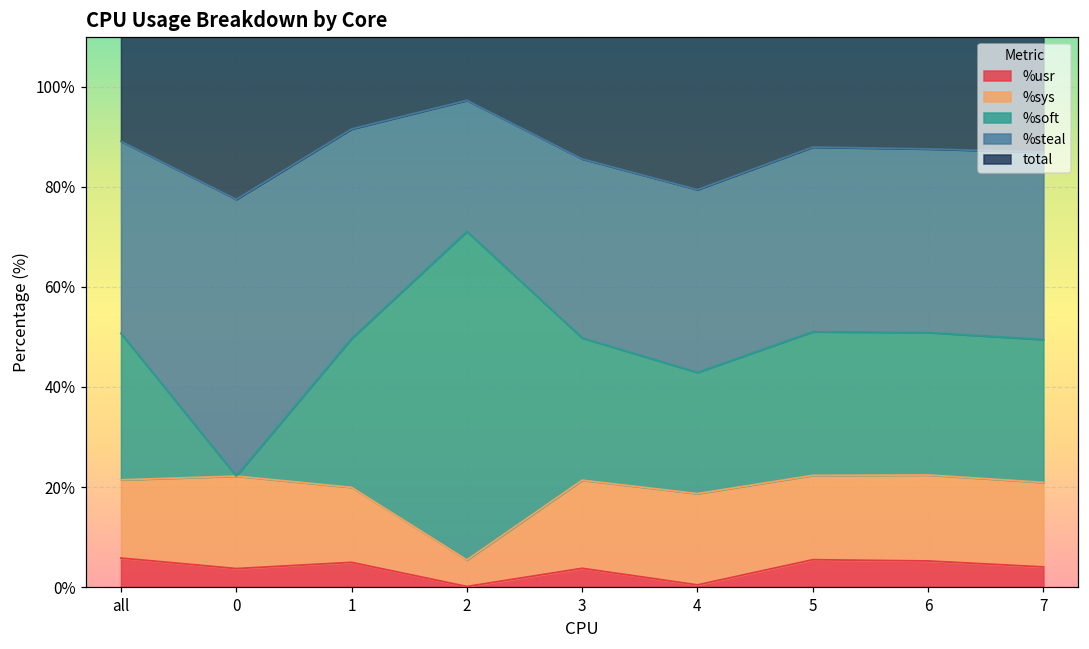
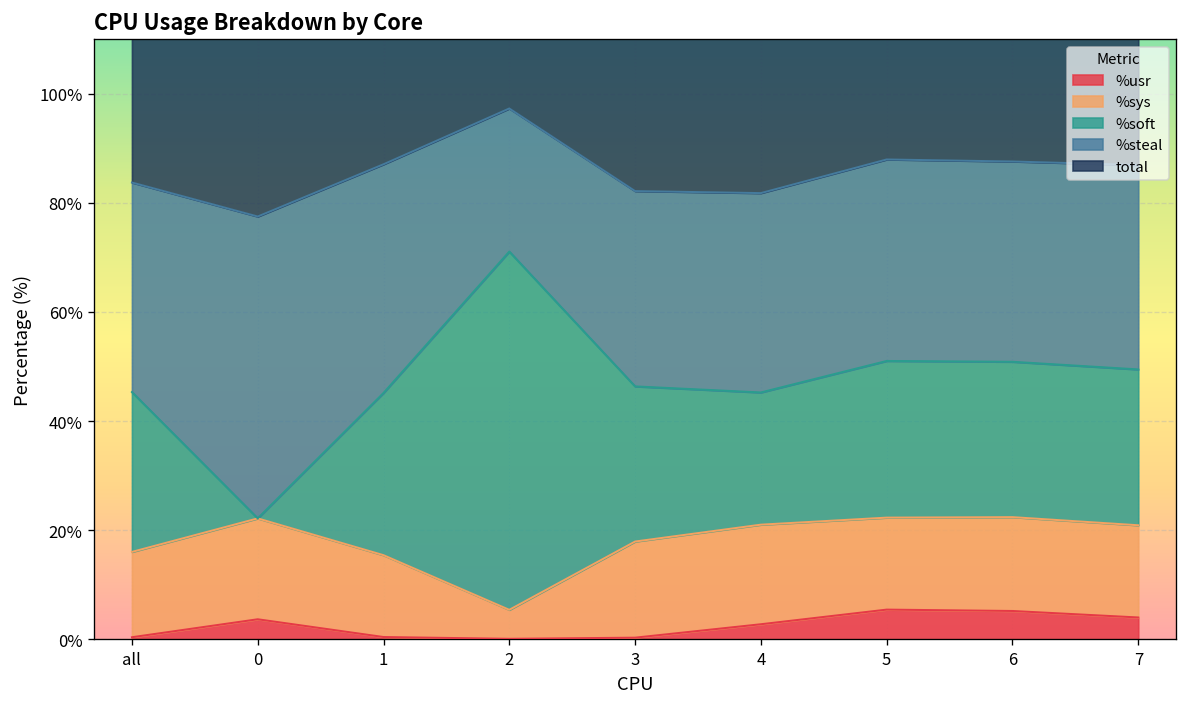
%usr, all: 6% -> 0%
%usr, 1: 5% -> 0%
%usr, 3: 4% -> 0%
%usr, 4: 0% -> 3%
